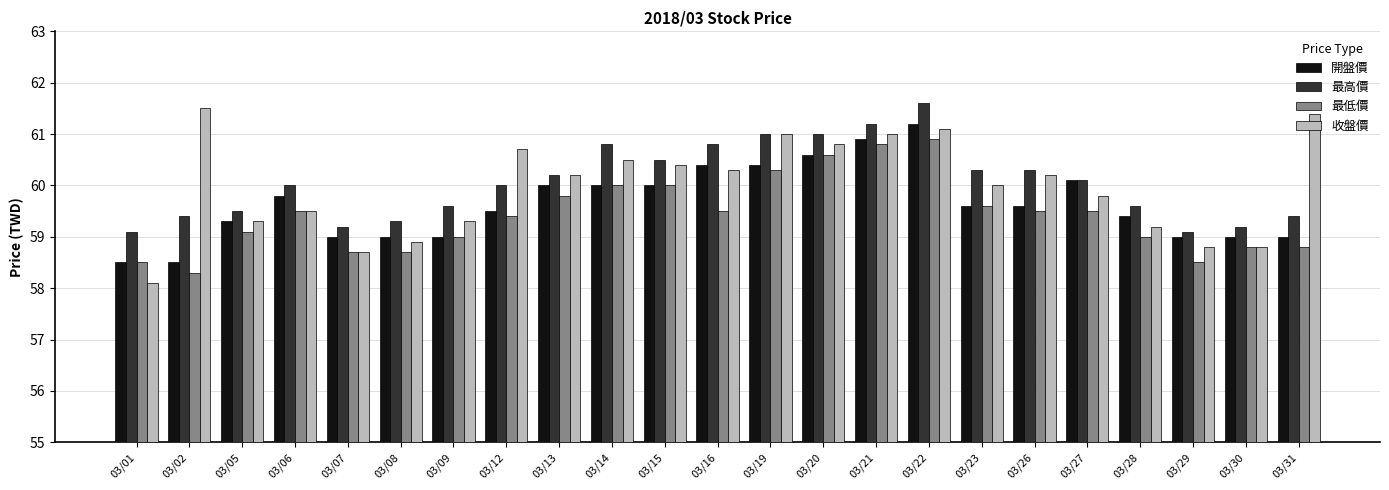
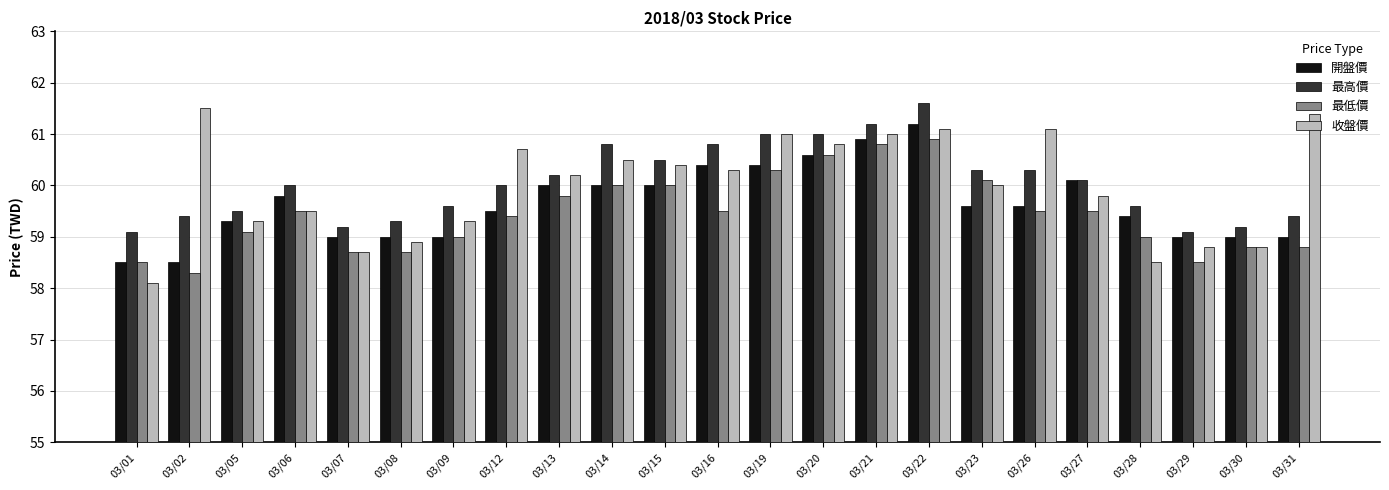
最低價, 03/23: 59.6 -> 60.1
收盤價, 03/26: 60.2 -> 61.1
收盤價, 03/28: 59.2 -> 58.5
